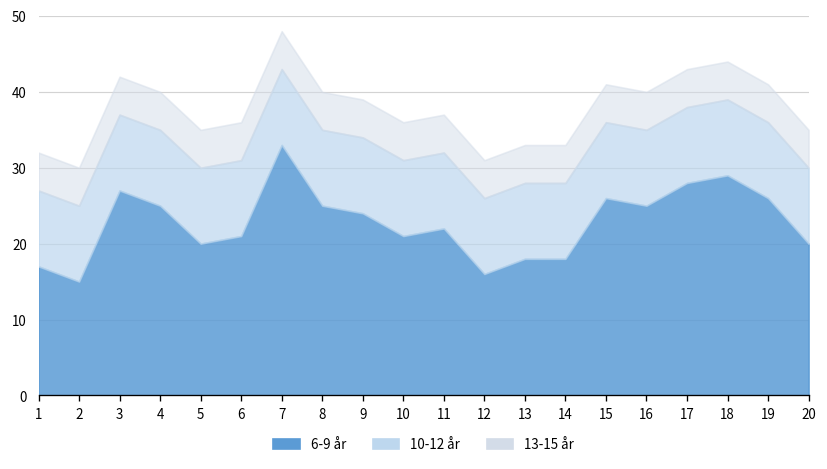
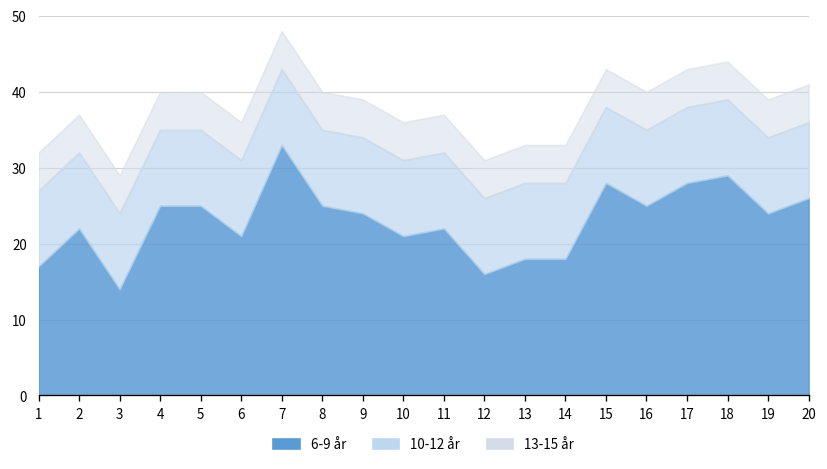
6-9 år, 2: 15 -> 22
6-9 år, 3: 27 -> 14
6-9 år, 5: 20 -> 25
6-9 år, 15: 26 -> 28
6-9 år, 19: 26 -> 24
6-9 år, 20: 20 -> 26
